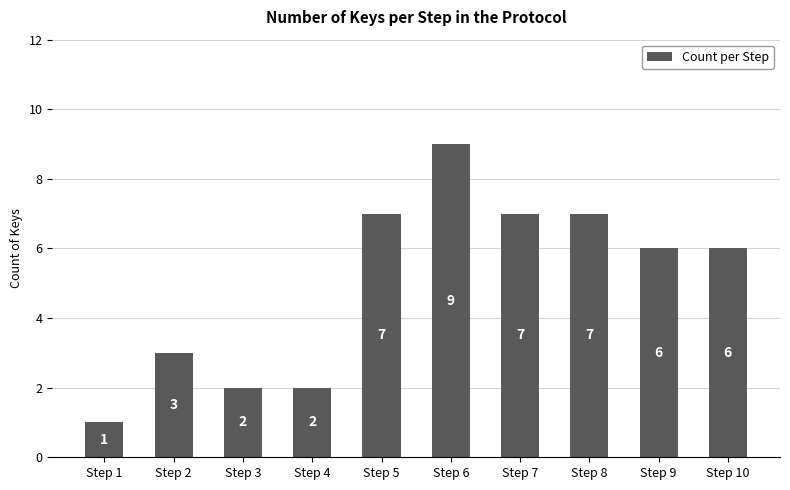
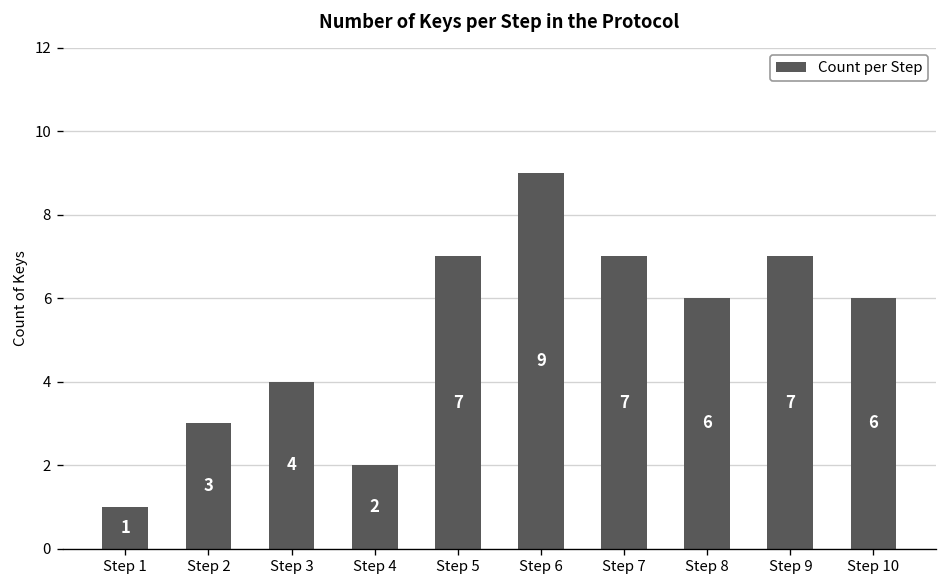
Step 3: 2 -> 4
Step 8: 7 -> 6
Step 9: 6 -> 7
